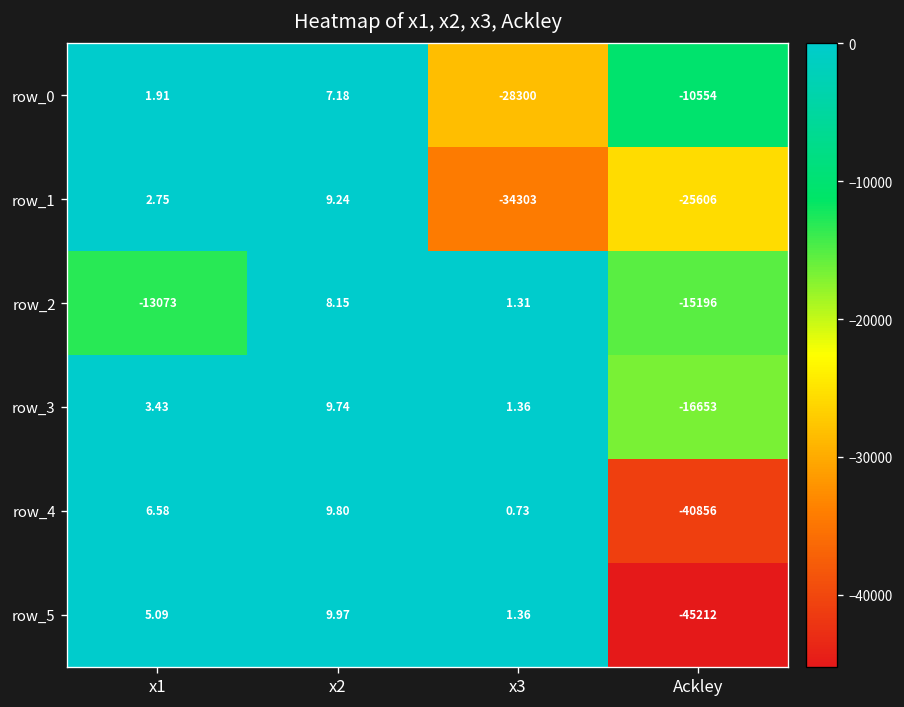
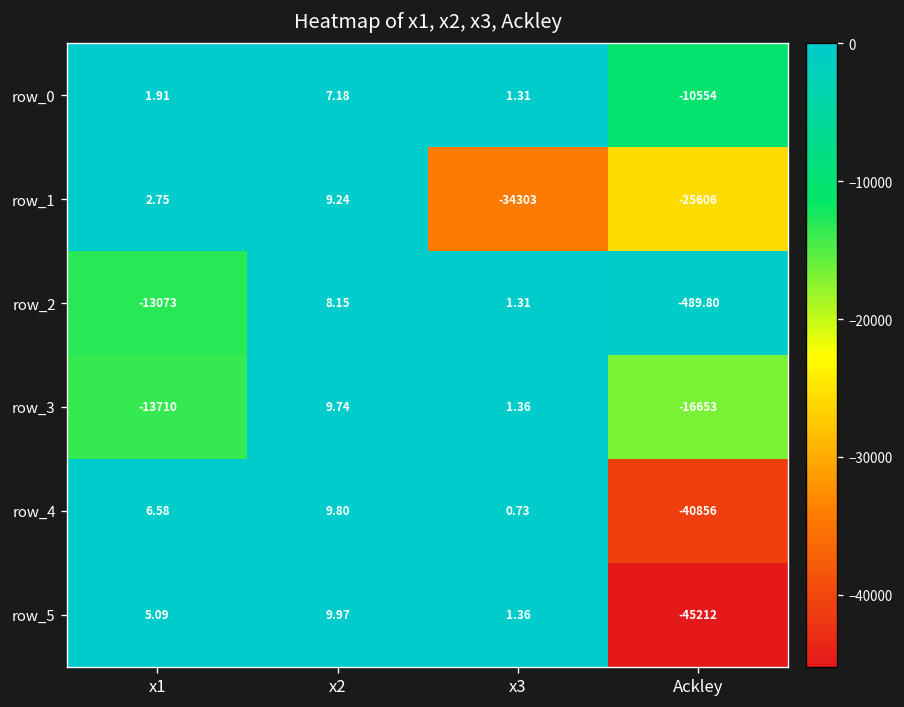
row_0, x3: -28300 -> 1.31
row_2, Ackley: -15196 -> -489.80
row_3, x1: 3.43 -> -13710
